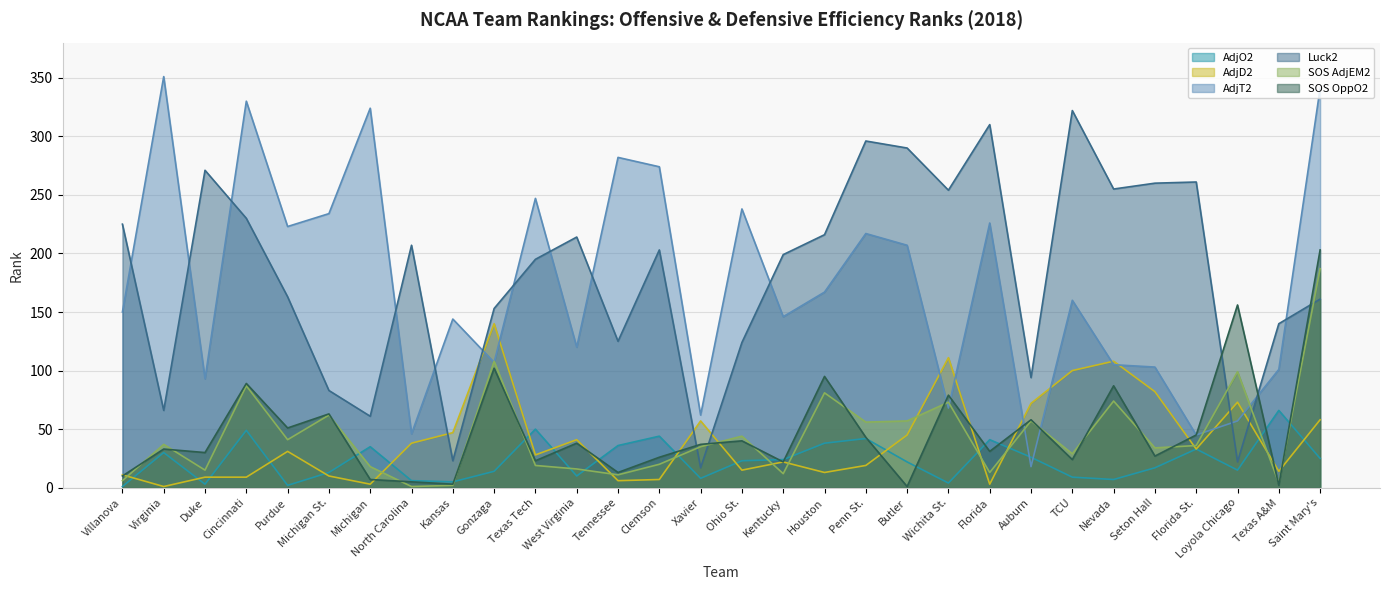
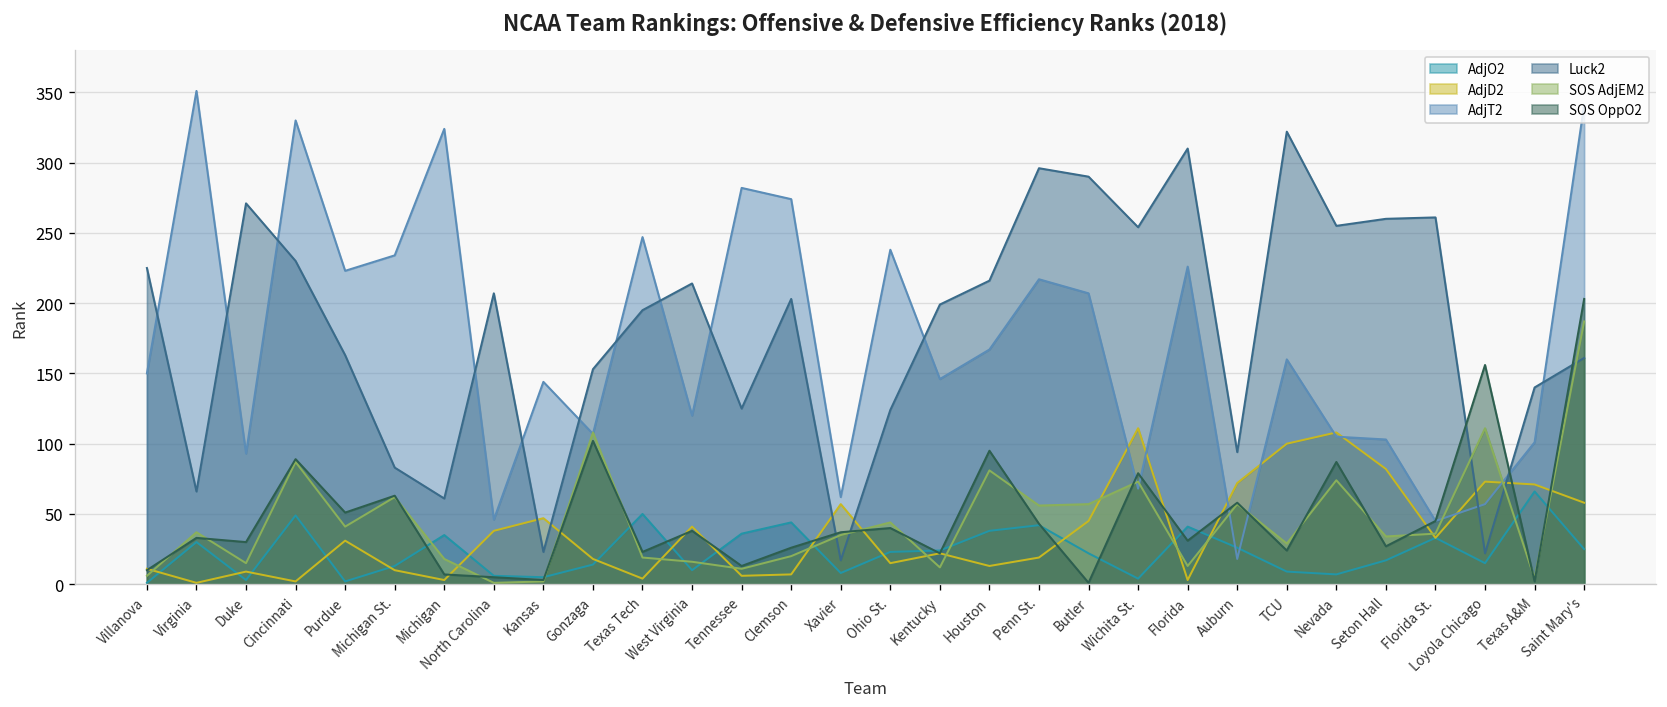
AdjD2, Cincinnati: 9 -> 2
AdjD2, Gonzaga: 140 -> 18
AdjD2, Texas Tech: 28 -> 4
SOS AdjEM2, Loyola Chicago: 99 -> 111
AdjD2, Texas A&M: 14 -> 71
